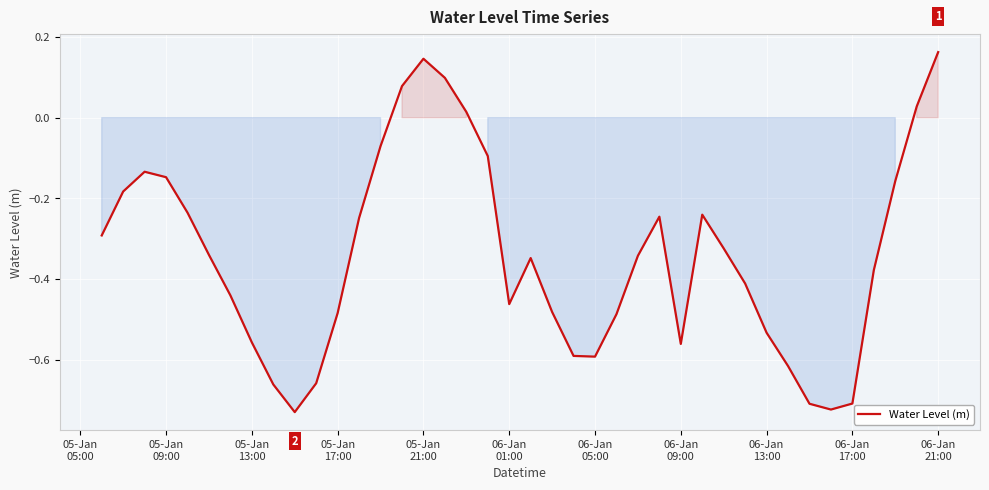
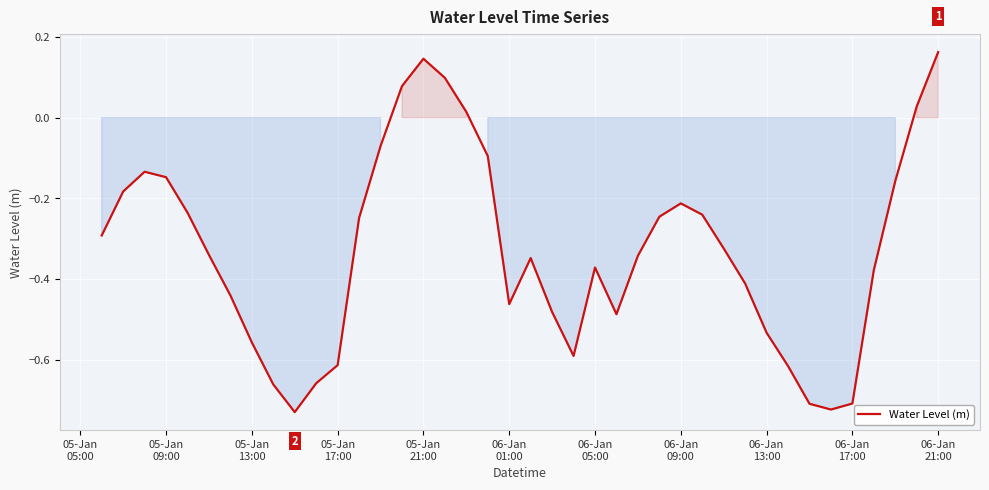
05-Jan 17:00: -0.48 -> -0.61
06-Jan 05:00: -0.59 -> -0.37
06-Jan 09:00: -0.56 -> -0.21
